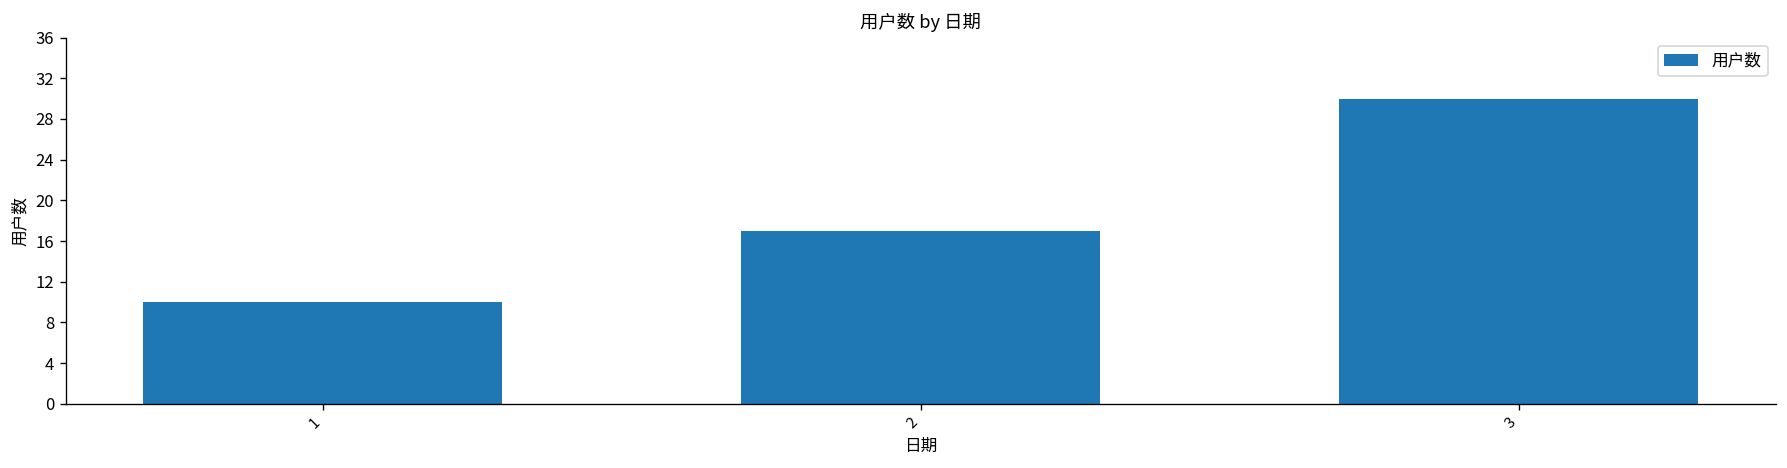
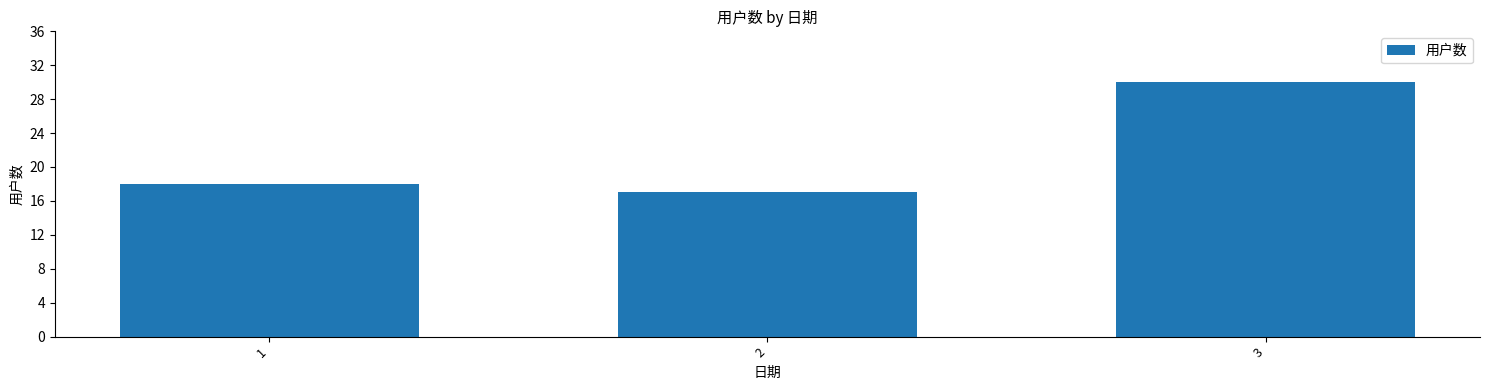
1: 10 -> 18
